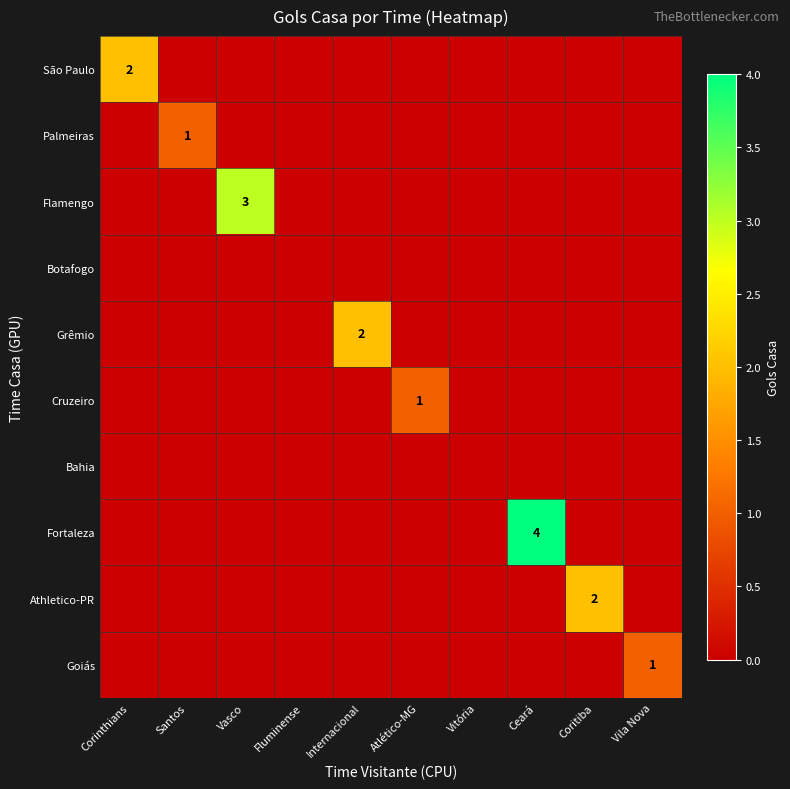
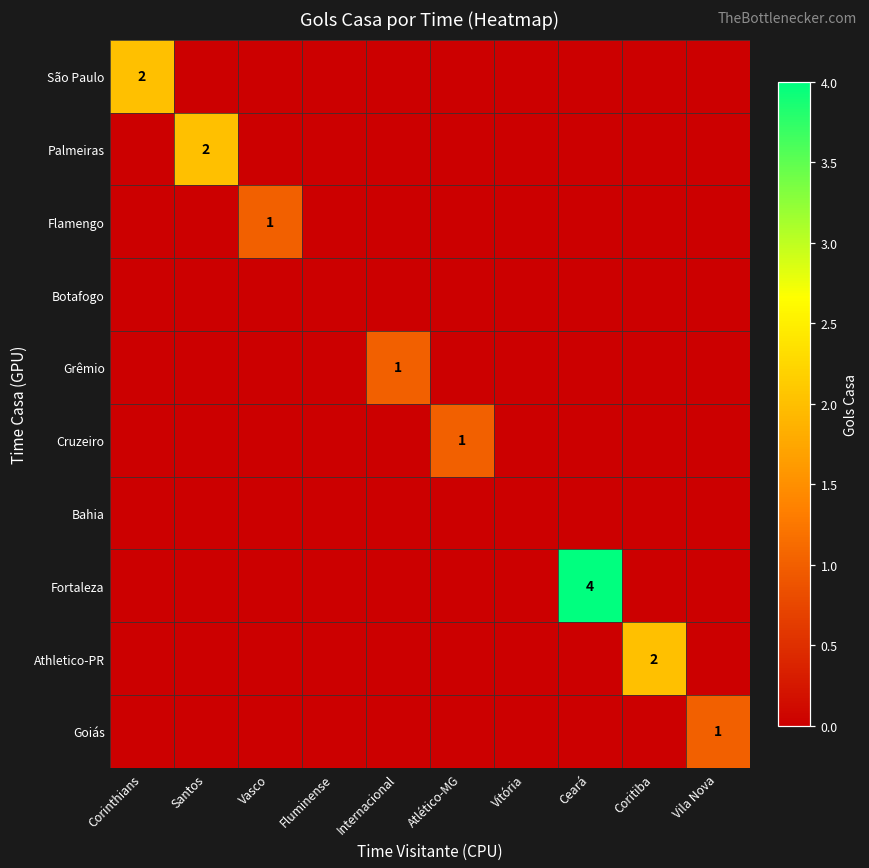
Palmeiras, Santos: 1 -> 2
Flamengo, Vasco: 3 -> 1
Grêmio, Internacional: 2 -> 1
